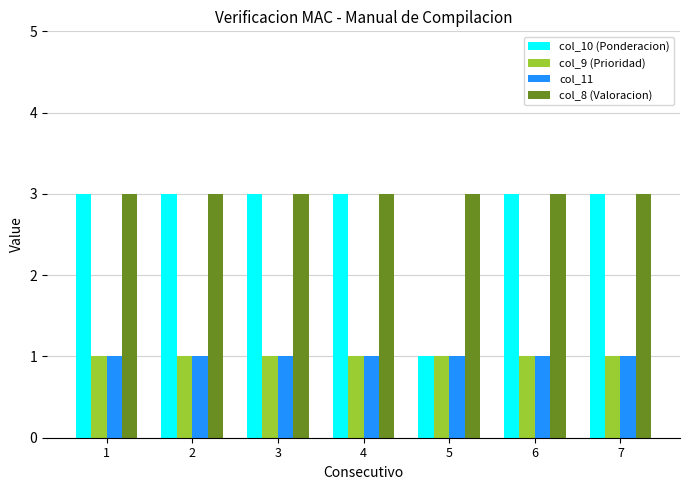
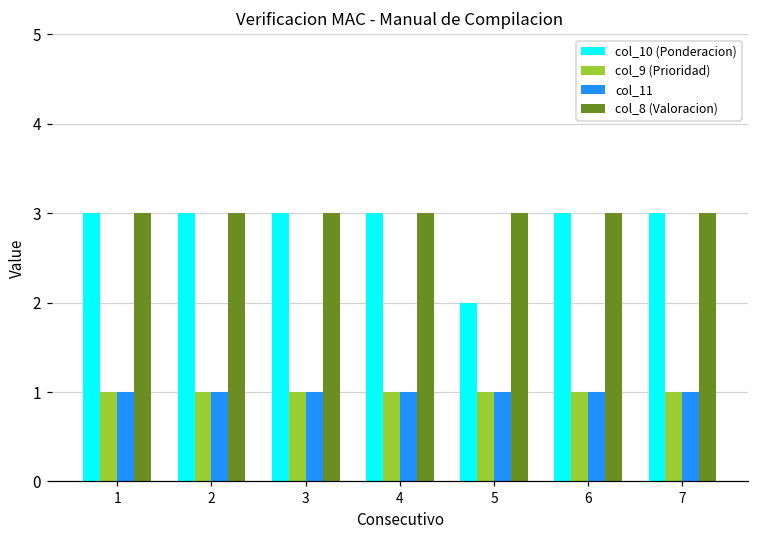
col_10 (Ponderacion), 5: 1 -> 2
